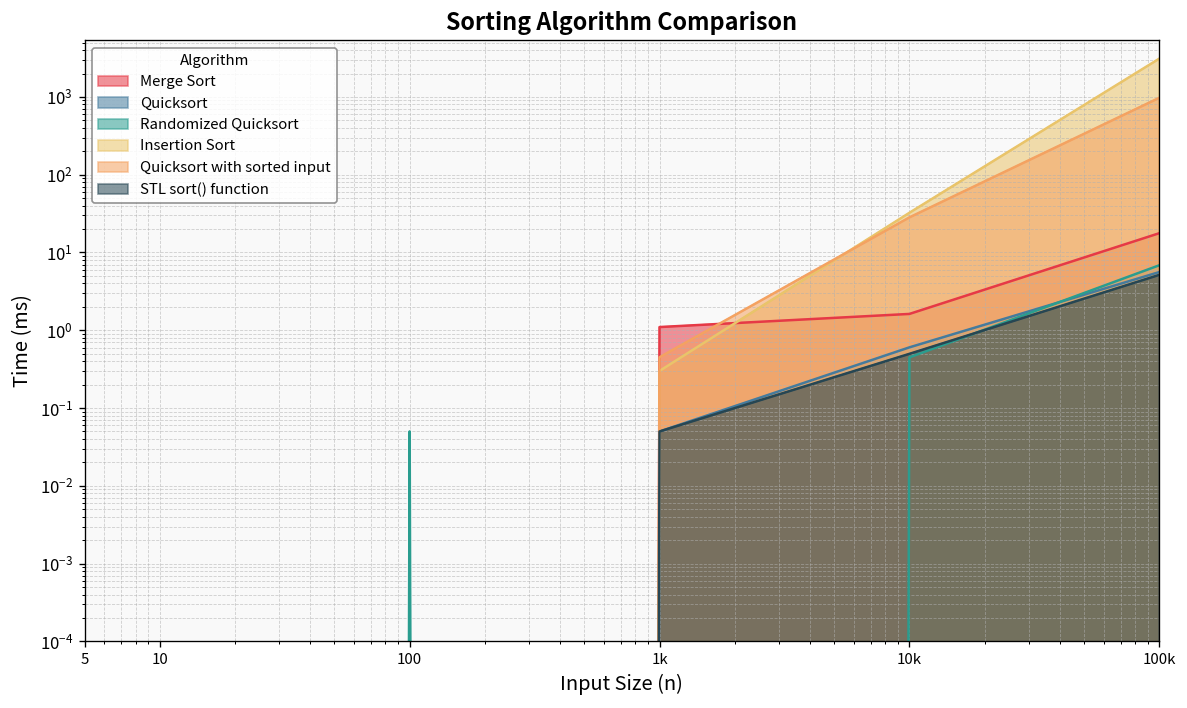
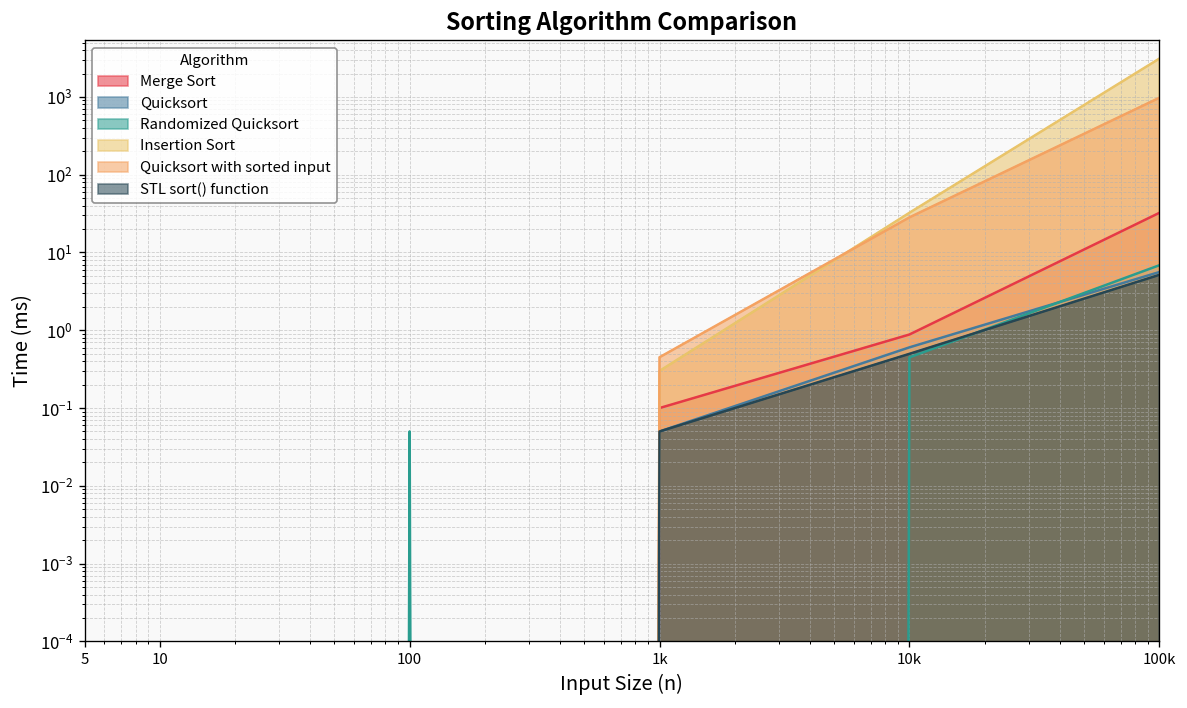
Merge Sort, 1k: 1.1 -> 0.1
Merge Sort, 10k: 1.6 -> 0.9
Merge Sort, 100k: 18 -> 30
